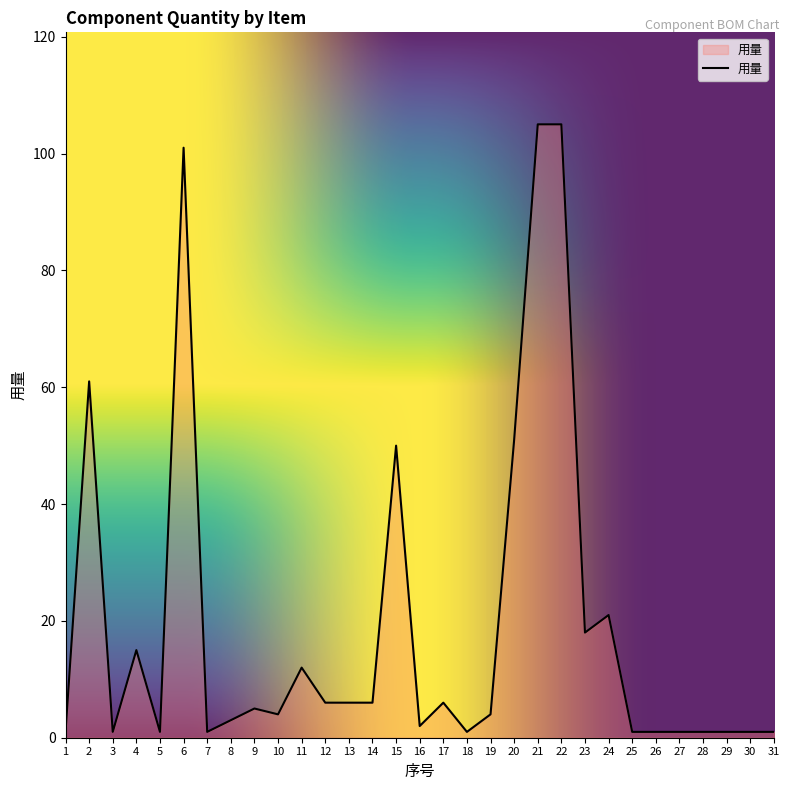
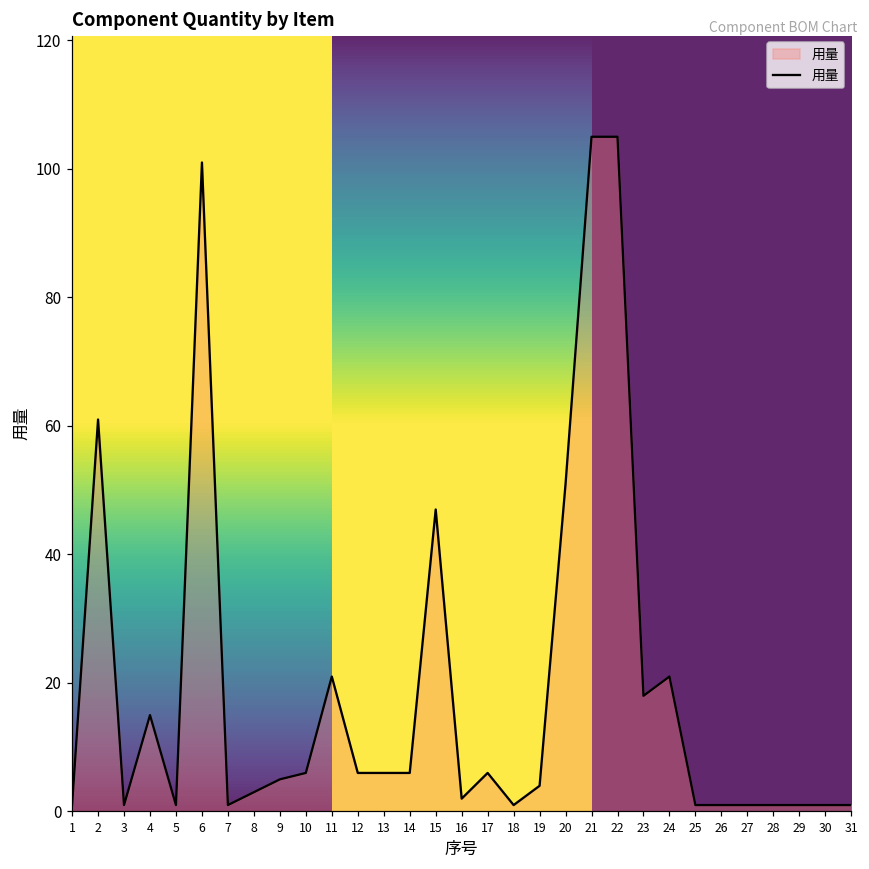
10: 4 -> 6
11: 12 -> 21
15: 50 -> 47
